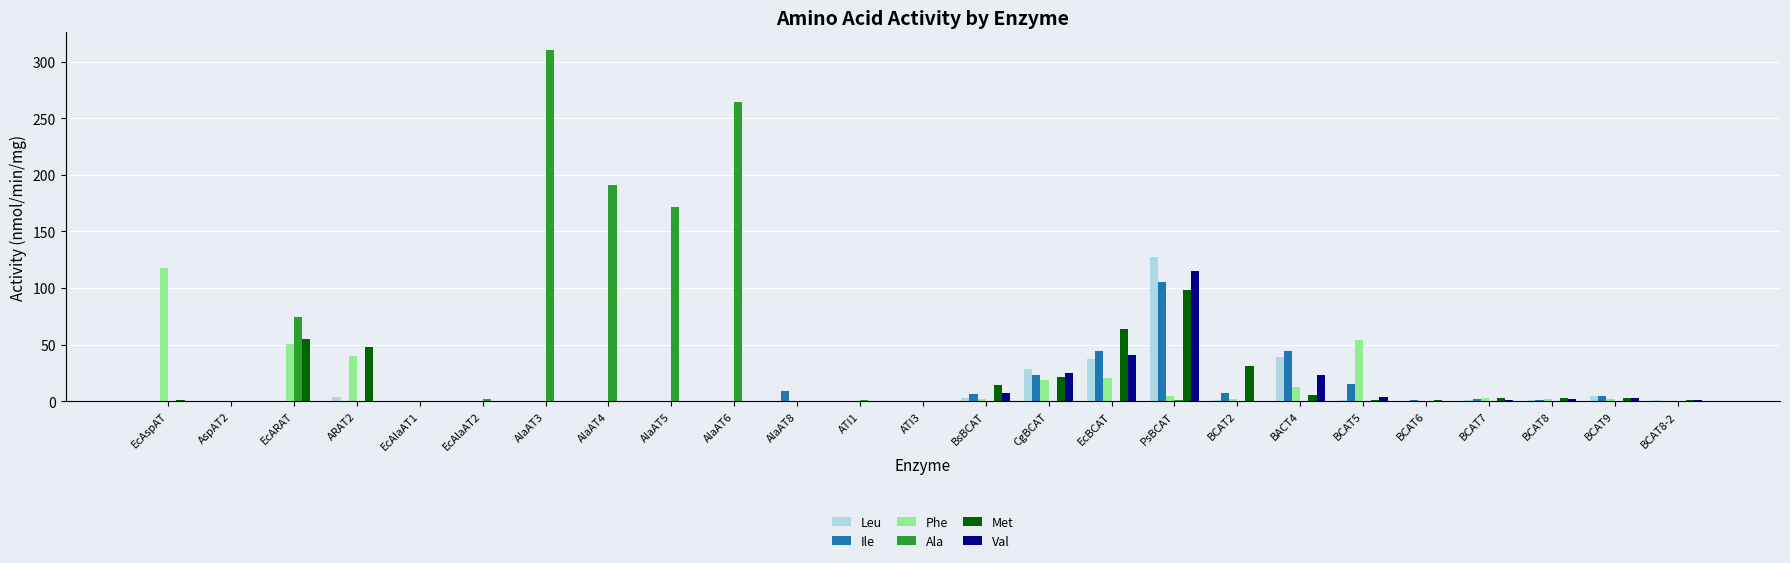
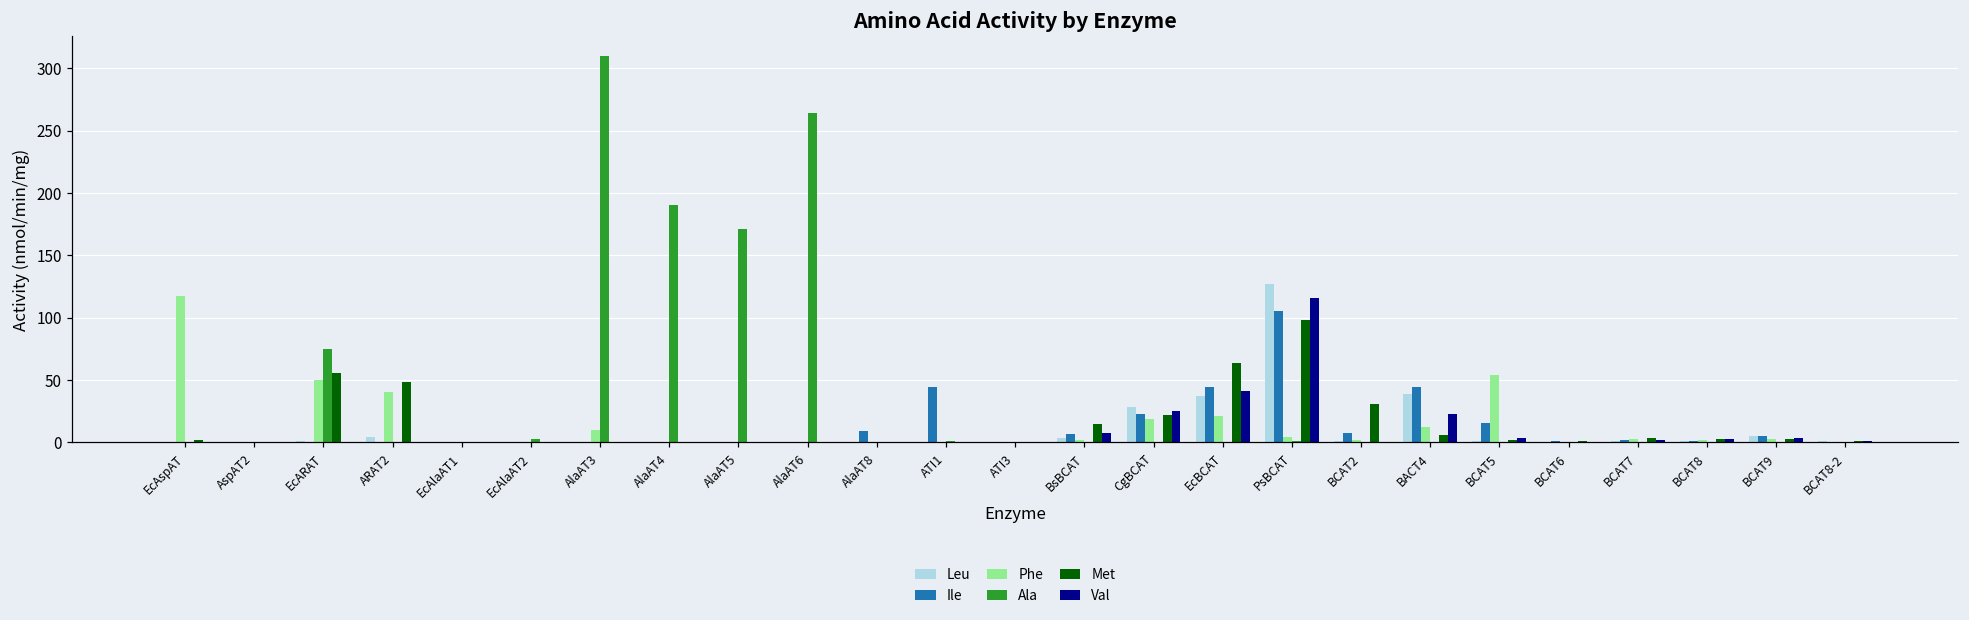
Phe, AlaAT3: 0 -> 9
Ile, ATI1: 0 -> 44
